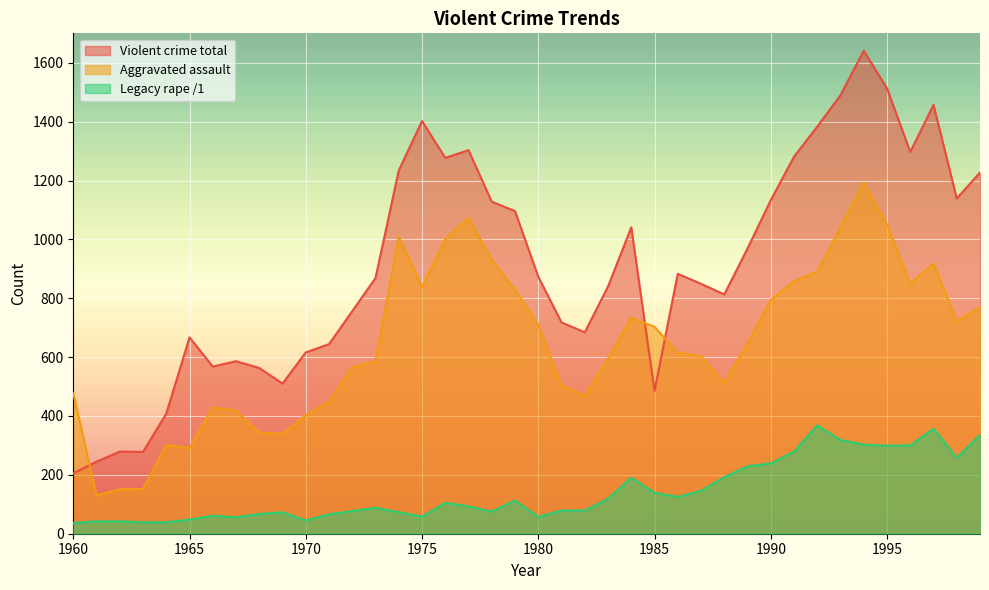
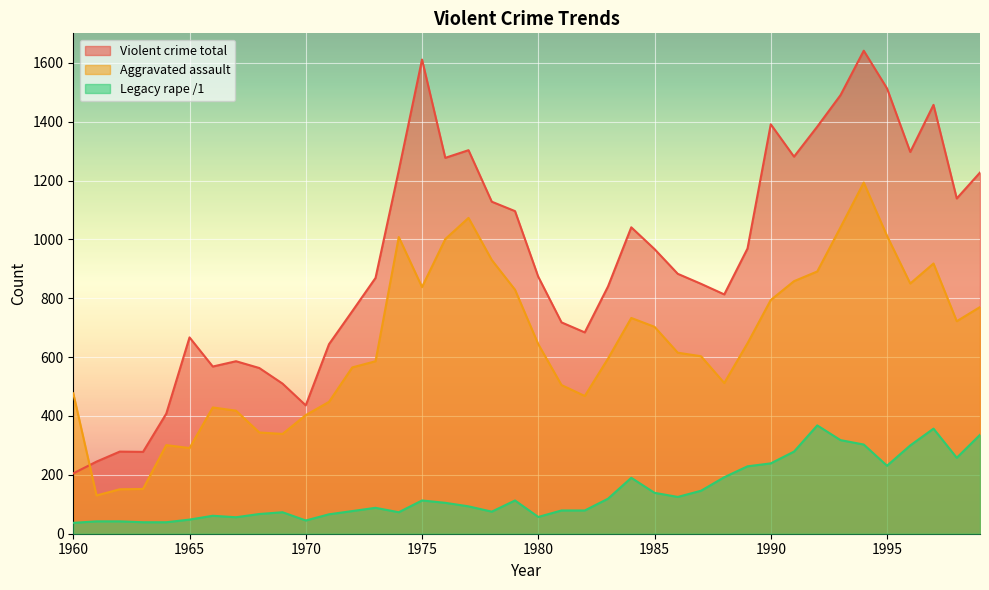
Violent crime total, 1970: 620 -> 440
Violent crime total, 1975: 1400 -> 1610
Legacy rape /1, 1975: 60 -> 110
Aggravated assault, 1980: 710 -> 640
Violent crime total, 1985: 490 -> 970
Violent crime total, 1990: 1130 -> 1390
Aggravated assault, 1995: 1050 -> 1010
Legacy rape /1, 1995: 300 -> 230
